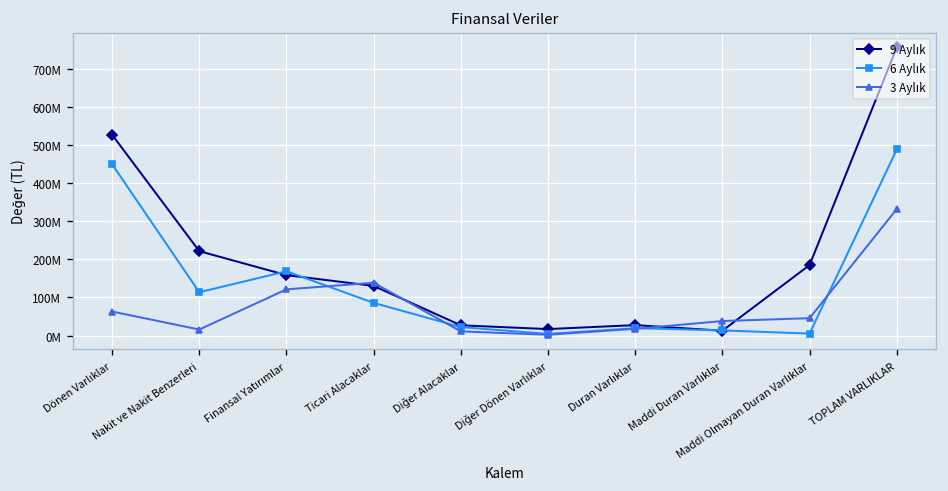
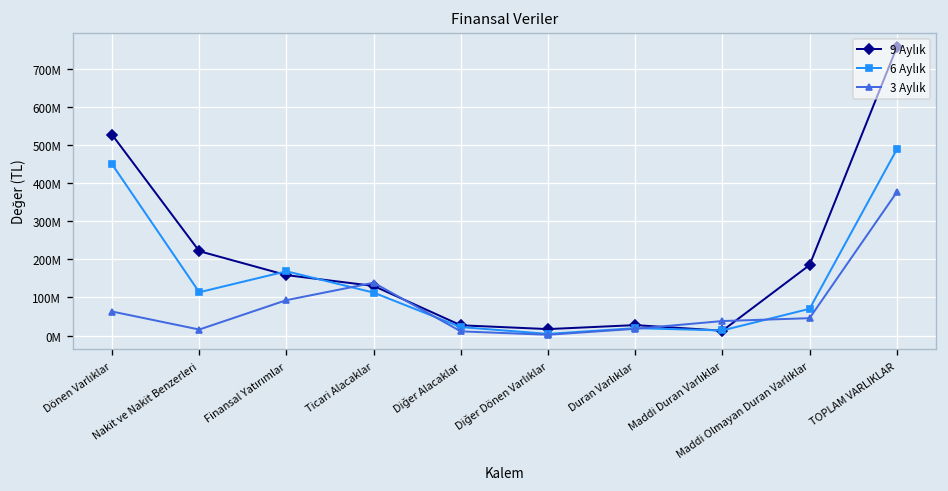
3 Aylık, Finansal Yatırımlar: 120000000 -> 90000000
6 Aylık, Ticari Alacaklar: 90000000 -> 110000000
6 Aylık, Maddi Olmayan Duran Varlıklar: 10000000 -> 70000000
3 Aylık, TOPLAM VARLIKLAR: 330000000 -> 380000000
